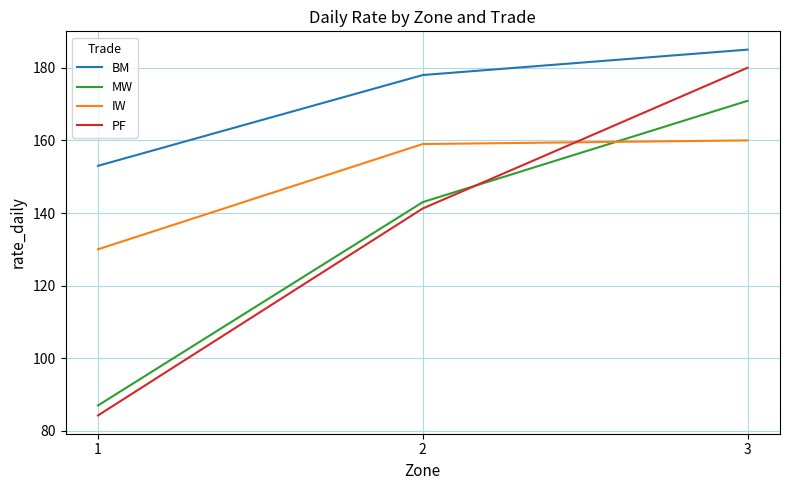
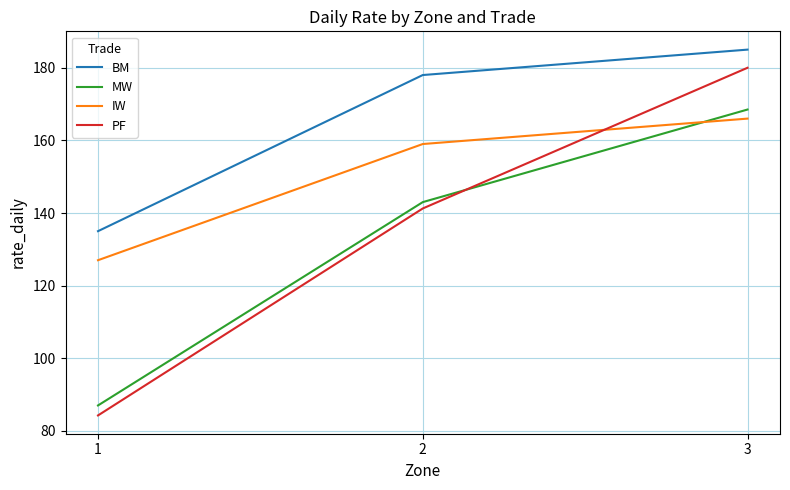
BM, 1: 153 -> 135
IW, 1: 130 -> 127
MW, 3: 171 -> 169
IW, 3: 160 -> 166
